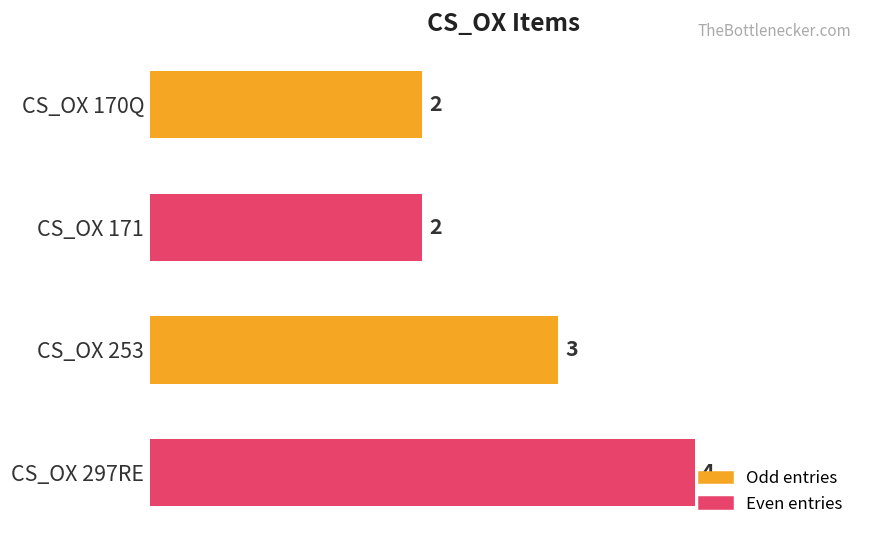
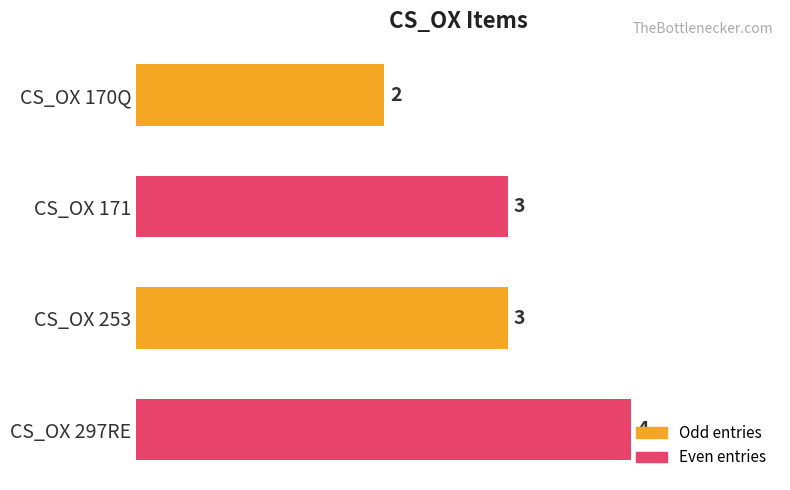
CS_OX 171: 2 -> 3
